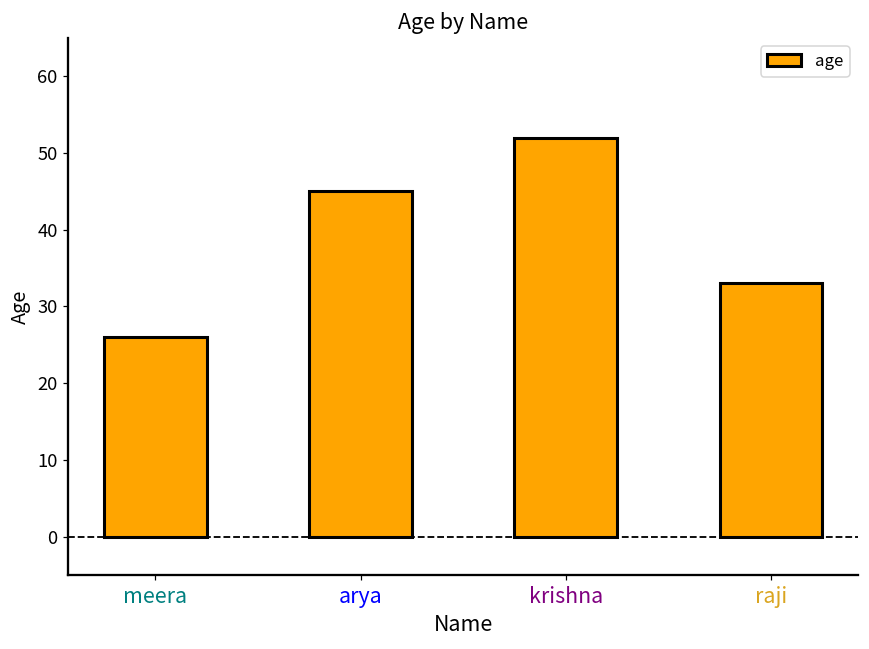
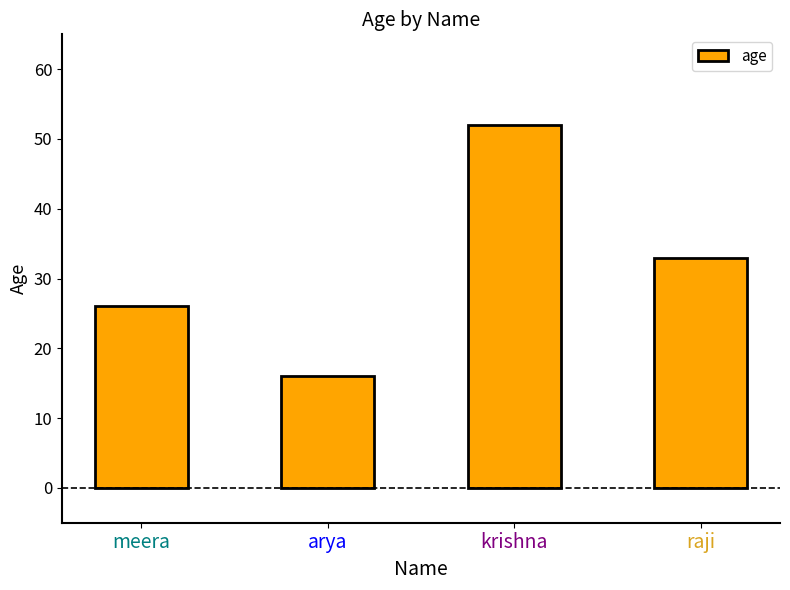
arya: 45 -> 16
